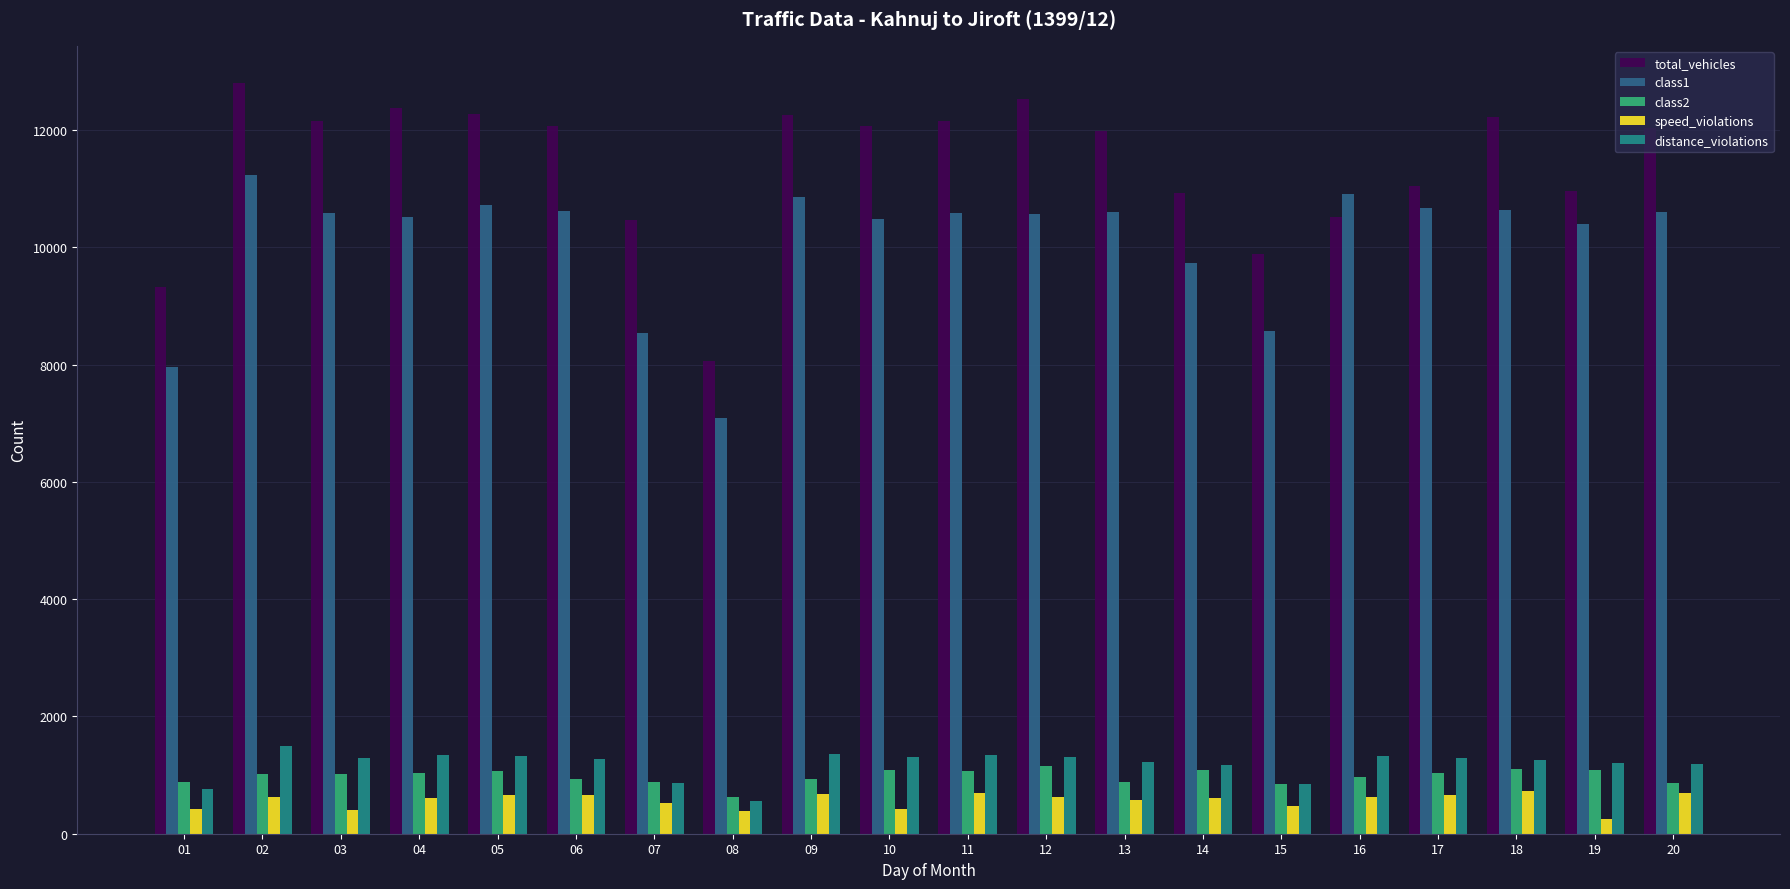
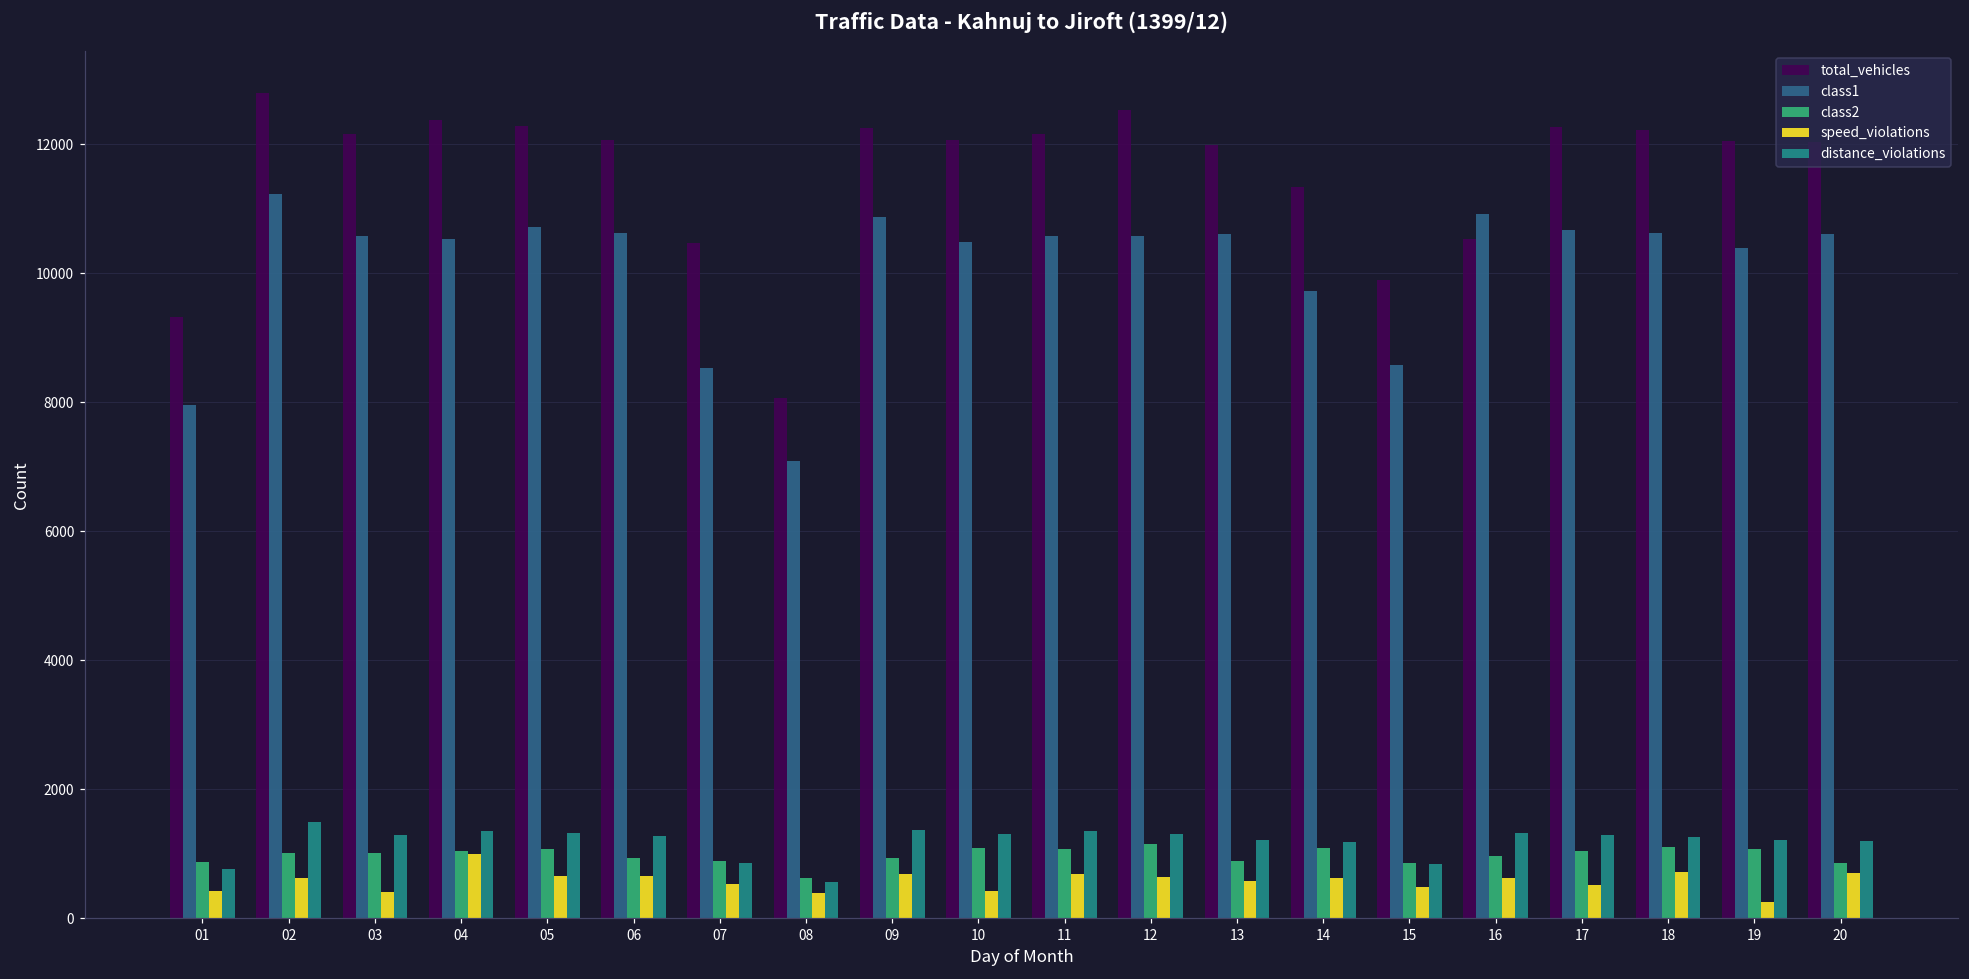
speed_violations, 04: 600 -> 1000
total_vehicles, 14: 10900 -> 11300
total_vehicles, 17: 11100 -> 12300
speed_violations, 17: 700 -> 500
total_vehicles, 19: 11000 -> 12100
